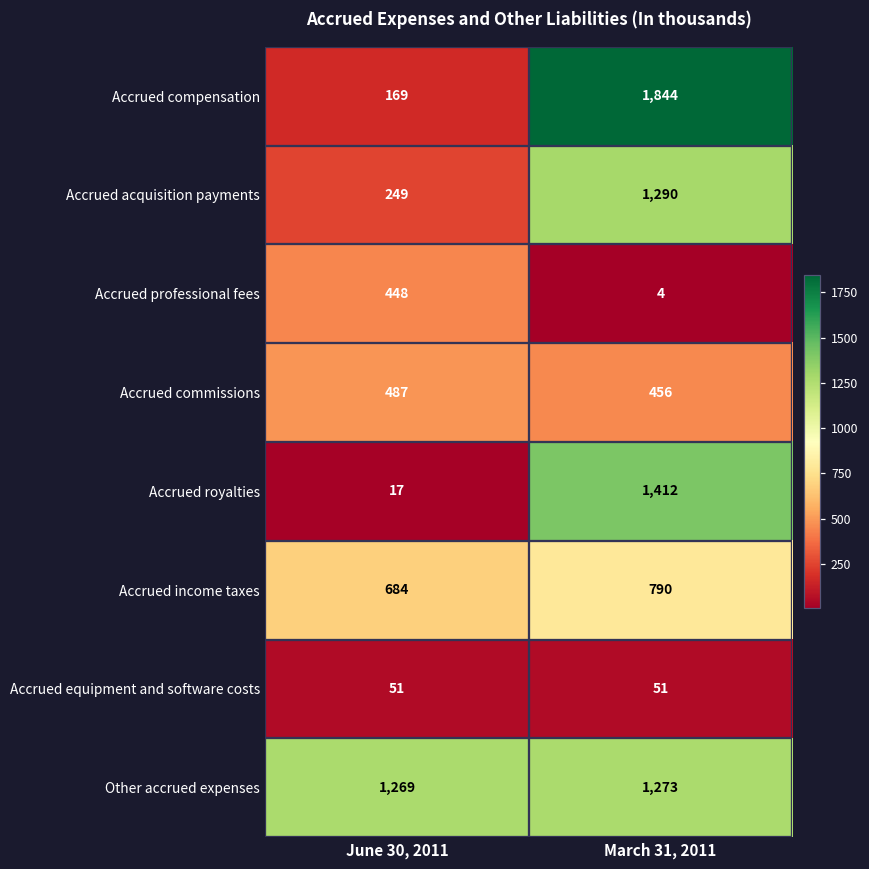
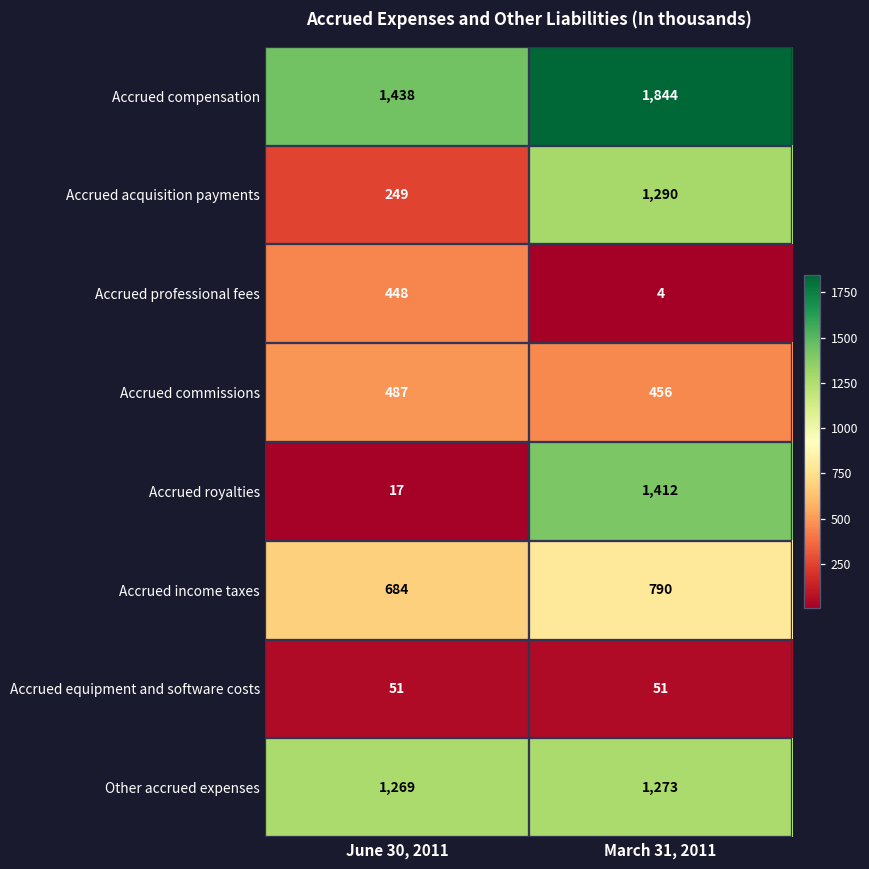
Accrued compensation, June 30, 2011: 169 -> 1,438
